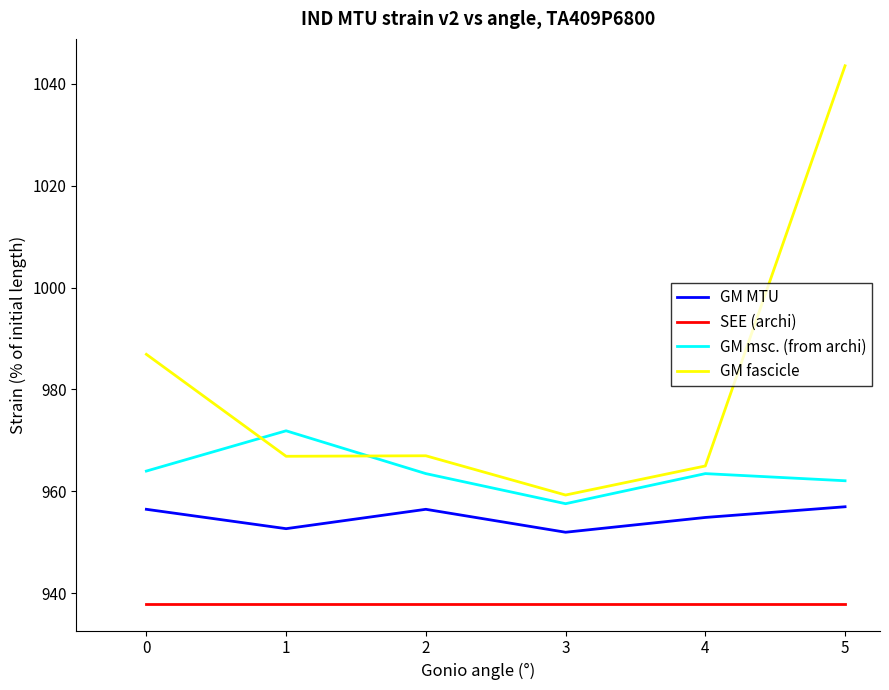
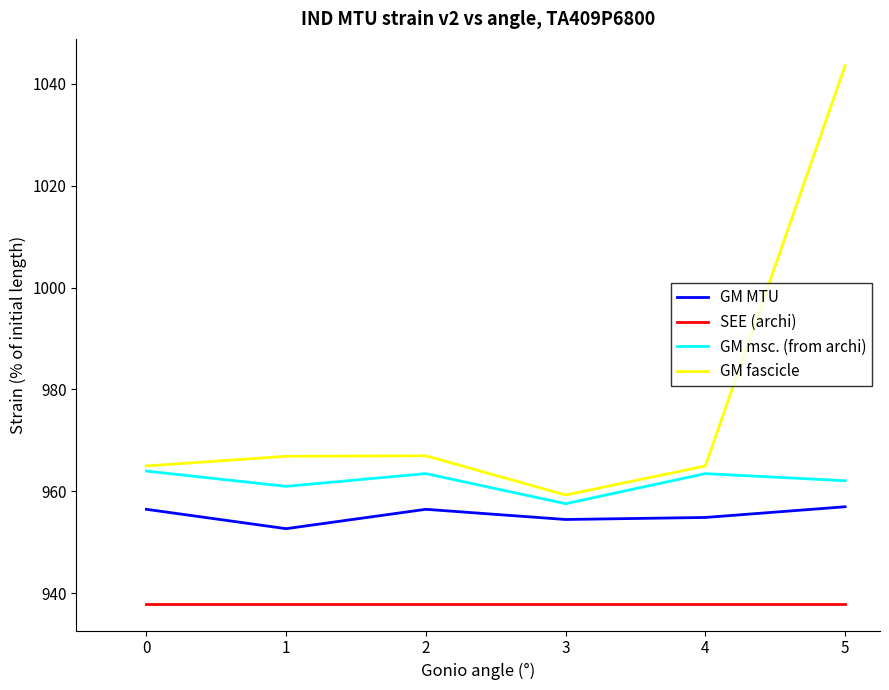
GM fascicle, 0: 987 -> 965
GM msc. (from archi), 1: 972 -> 961
GM MTU, 3: 952 -> 955
